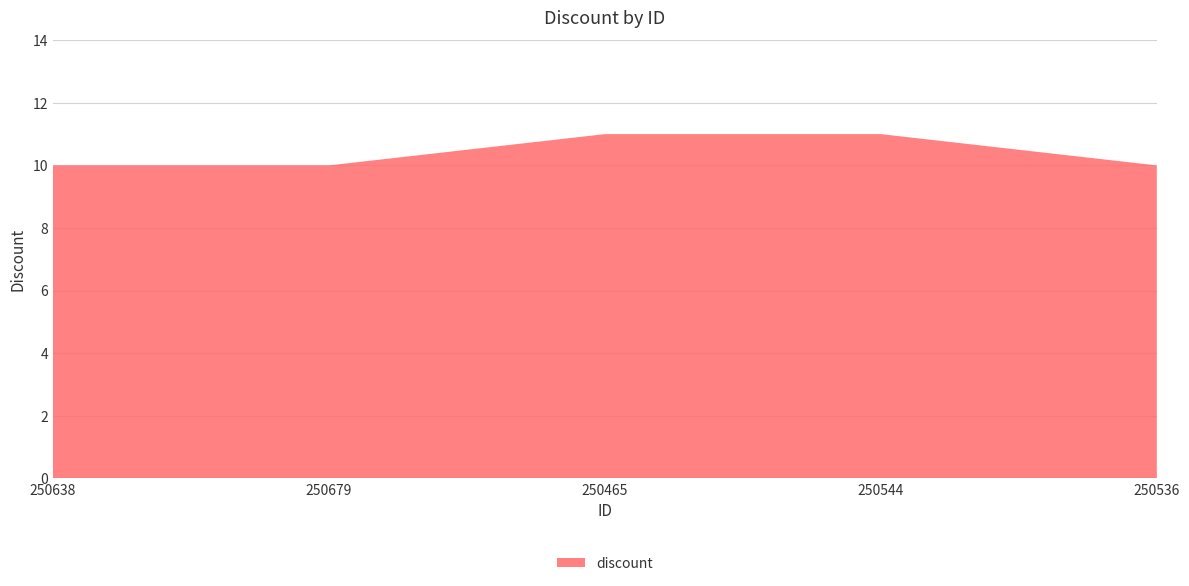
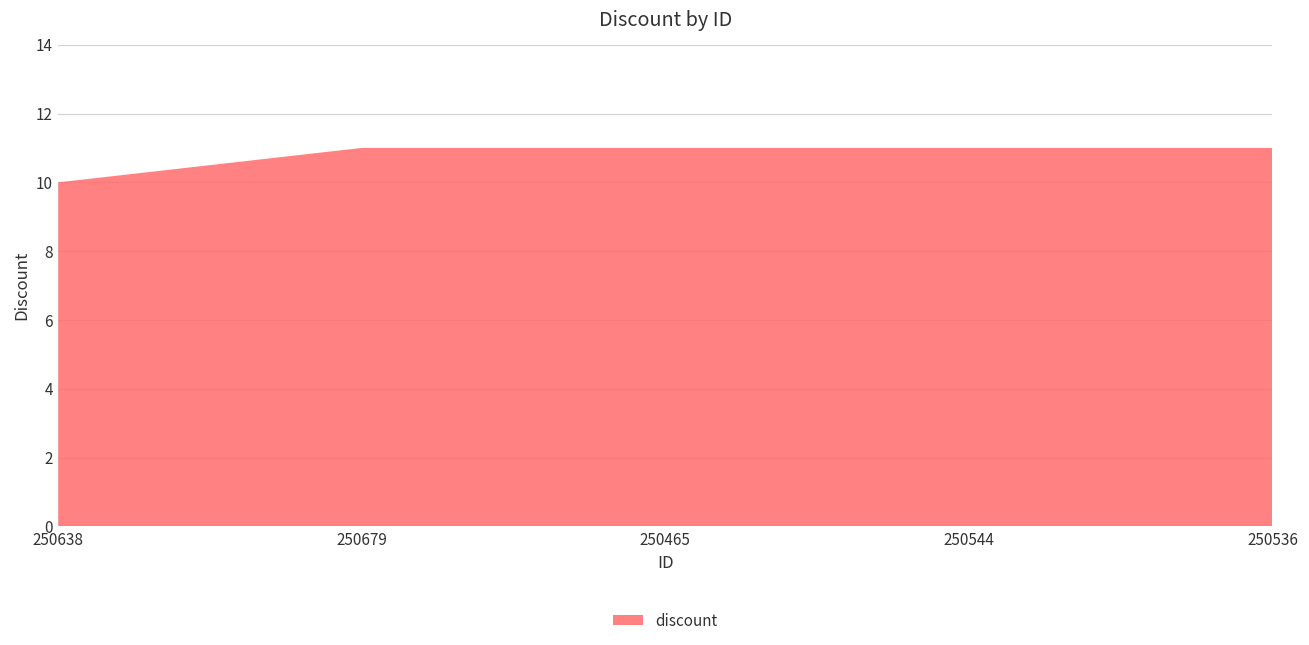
250679: 10 -> 11
250536: 10 -> 11
